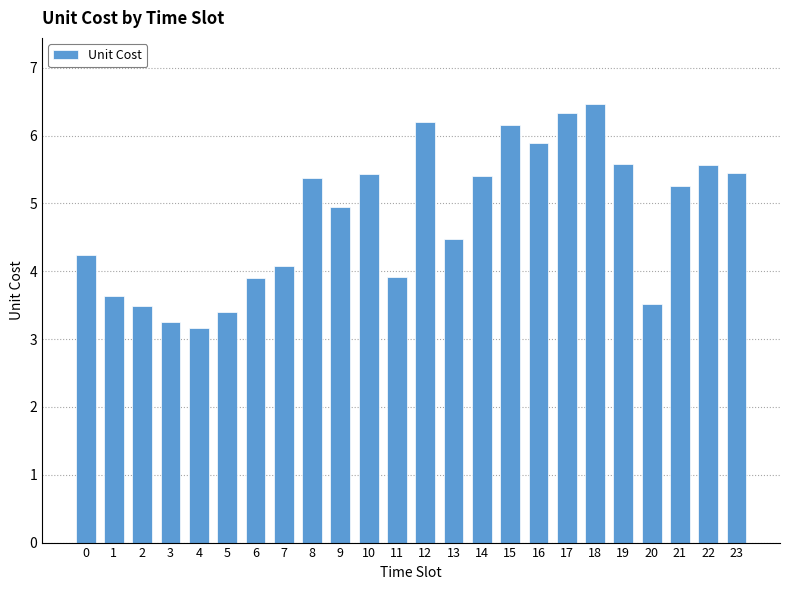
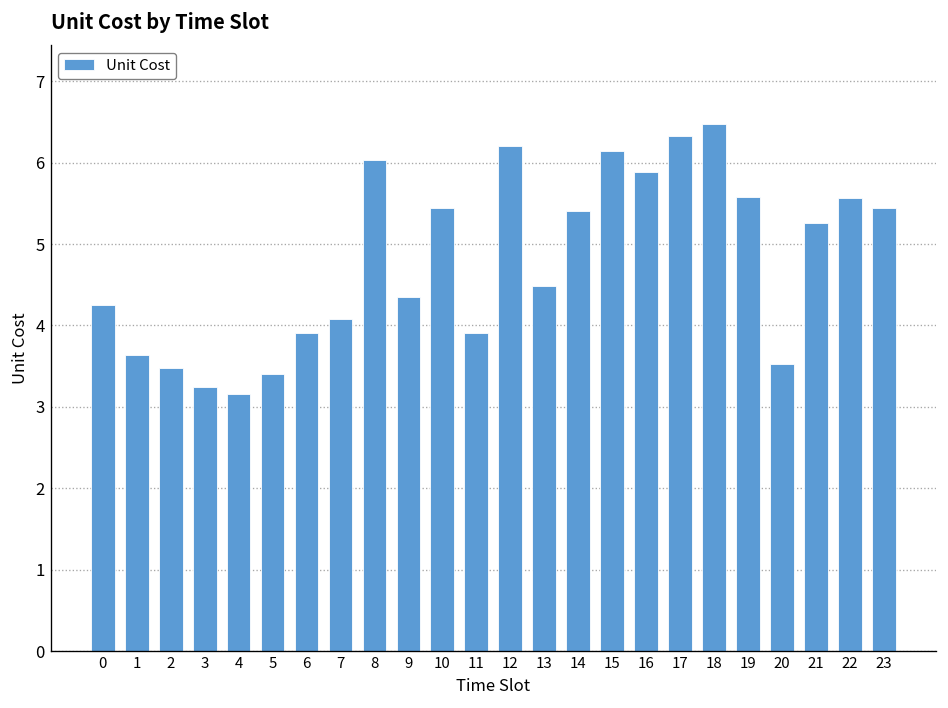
8: 5.4 -> 6.0
9: 4.9 -> 4.4
